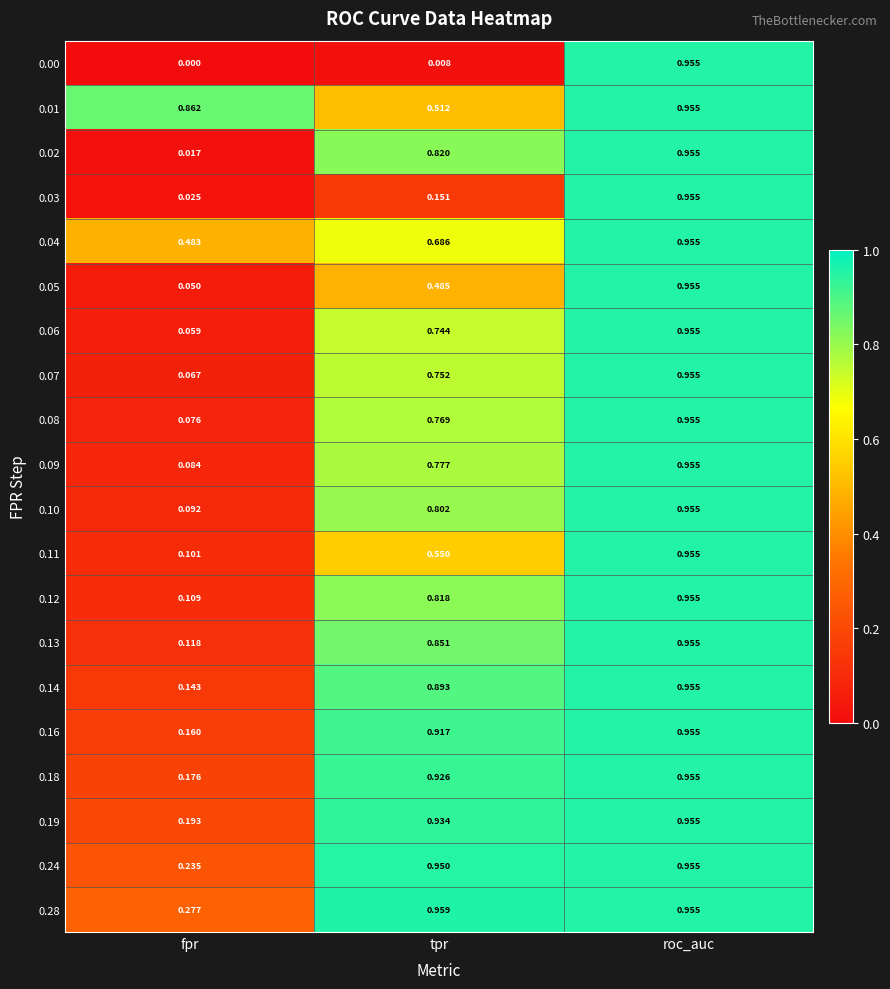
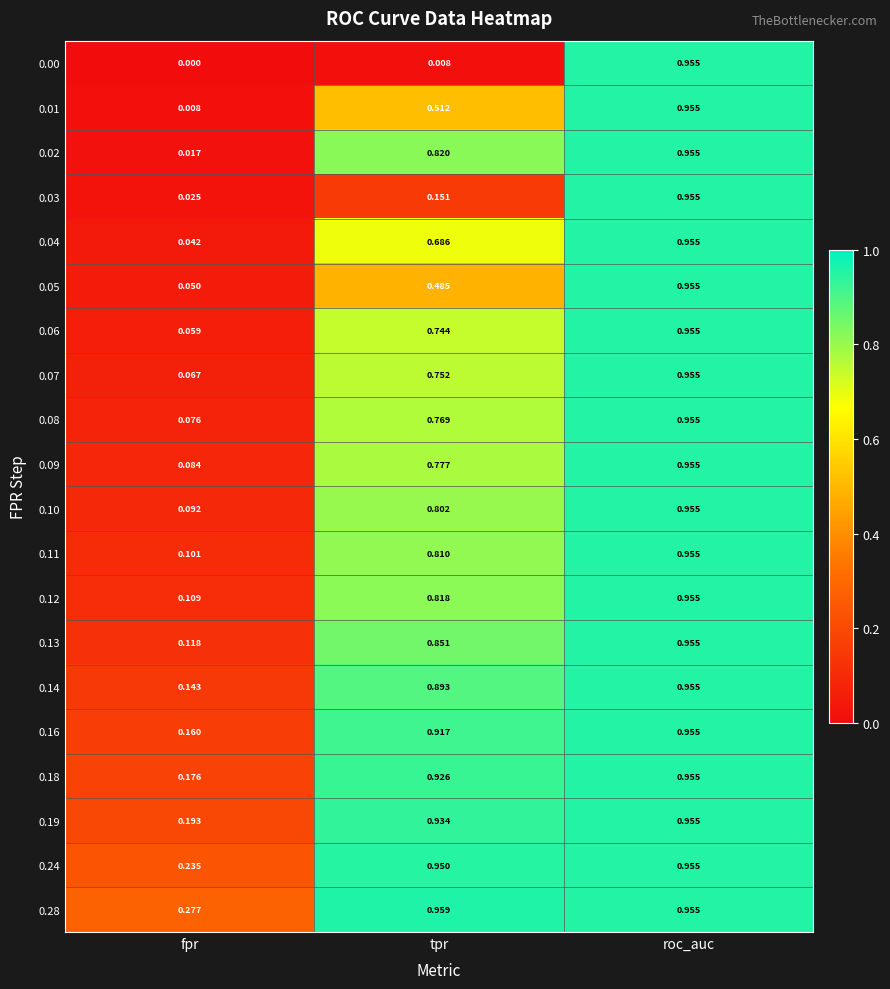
0.01, fpr: 0.862 -> 0.008
0.04, fpr: 0.483 -> 0.042
0.11, tpr: 0.550 -> 0.810
